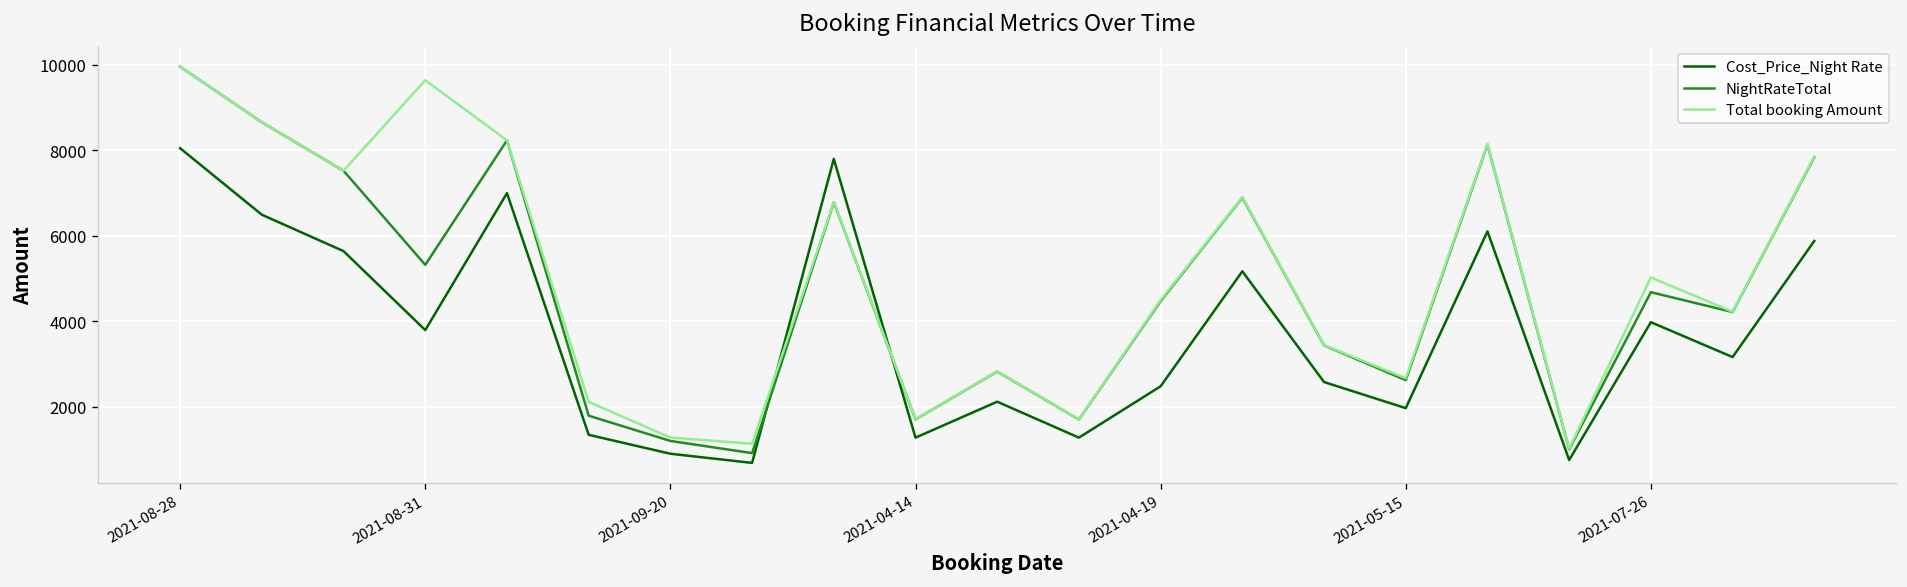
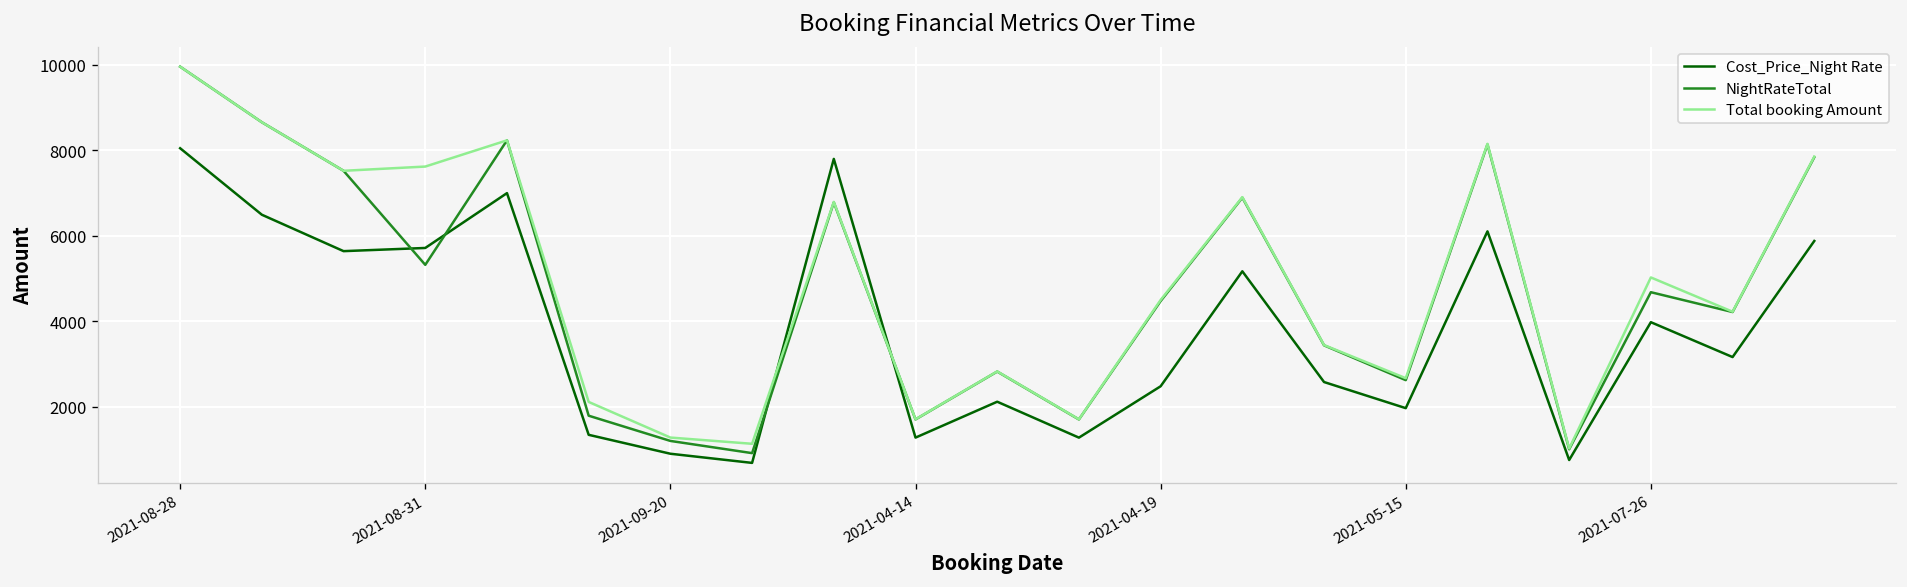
Cost_Price_Night Rate, 2021-08-31: 3800 -> 5700
Total booking Amount, 2021-08-31: 9600 -> 7600
